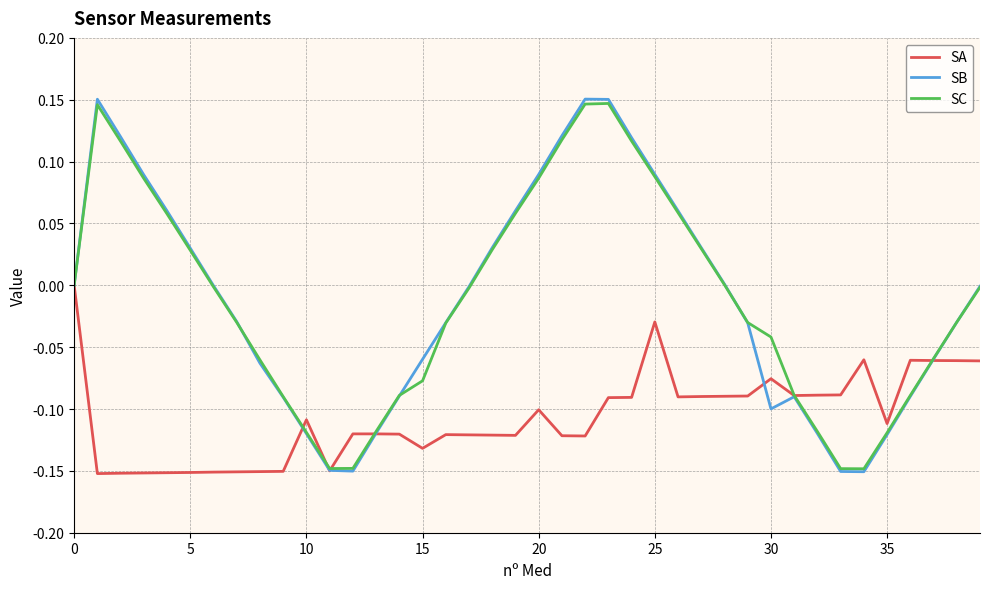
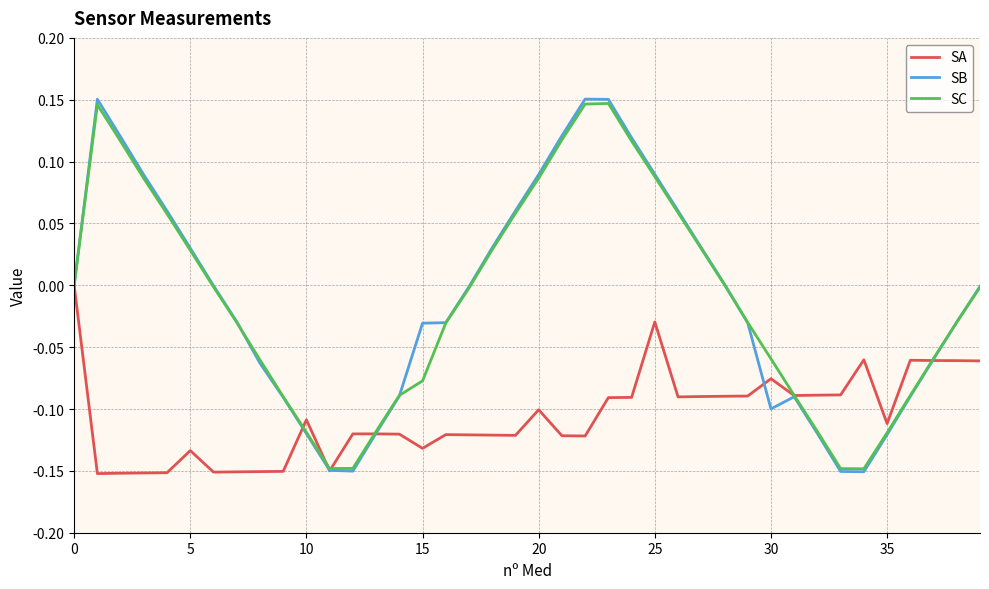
SA, 5: -0.151 -> -0.134
SB, 15: -0.060 -> -0.031
SC, 30: -0.042 -> -0.059
